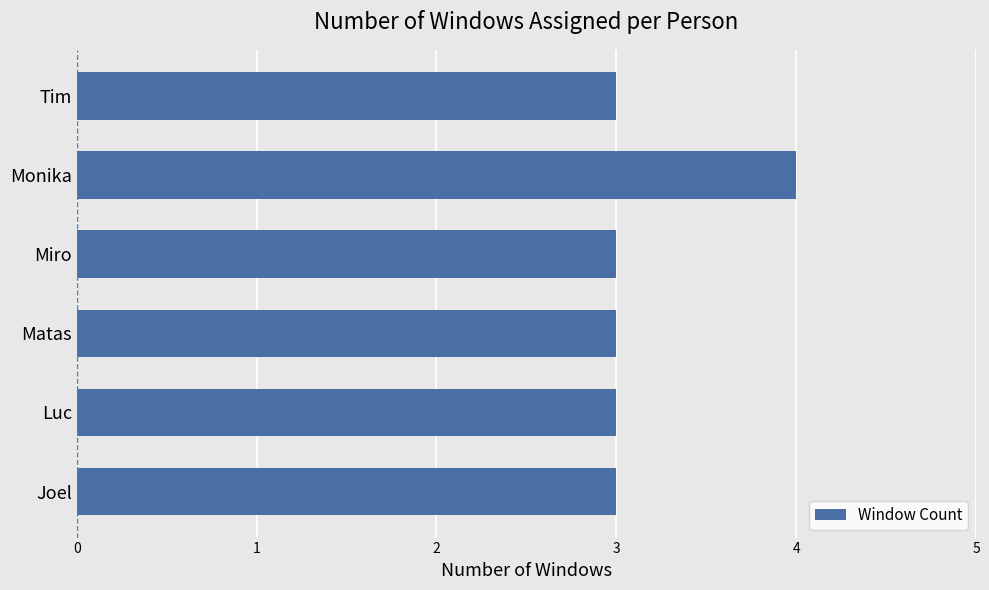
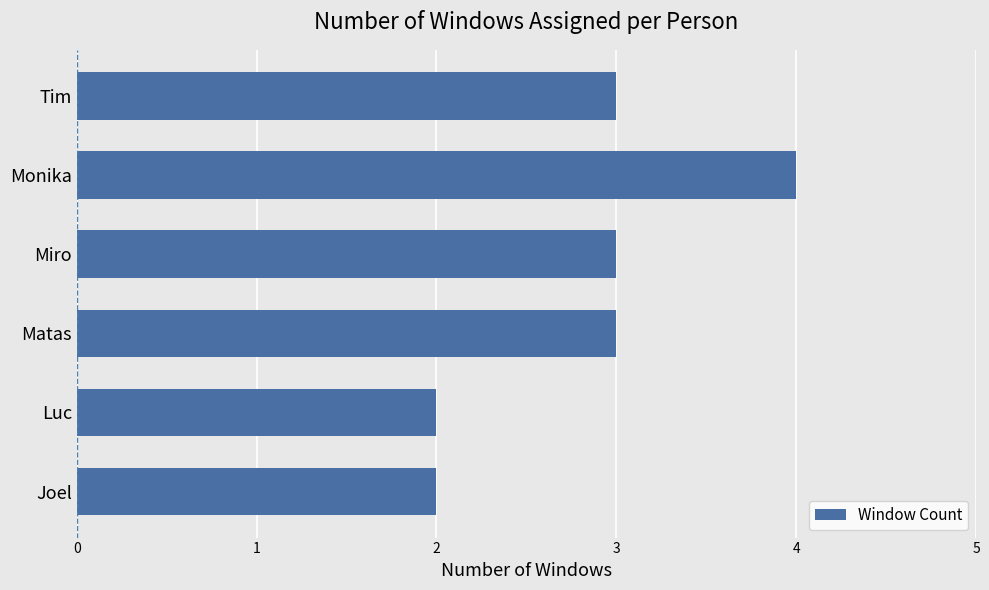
Luc: 3 -> 2
Joel: 3 -> 2
